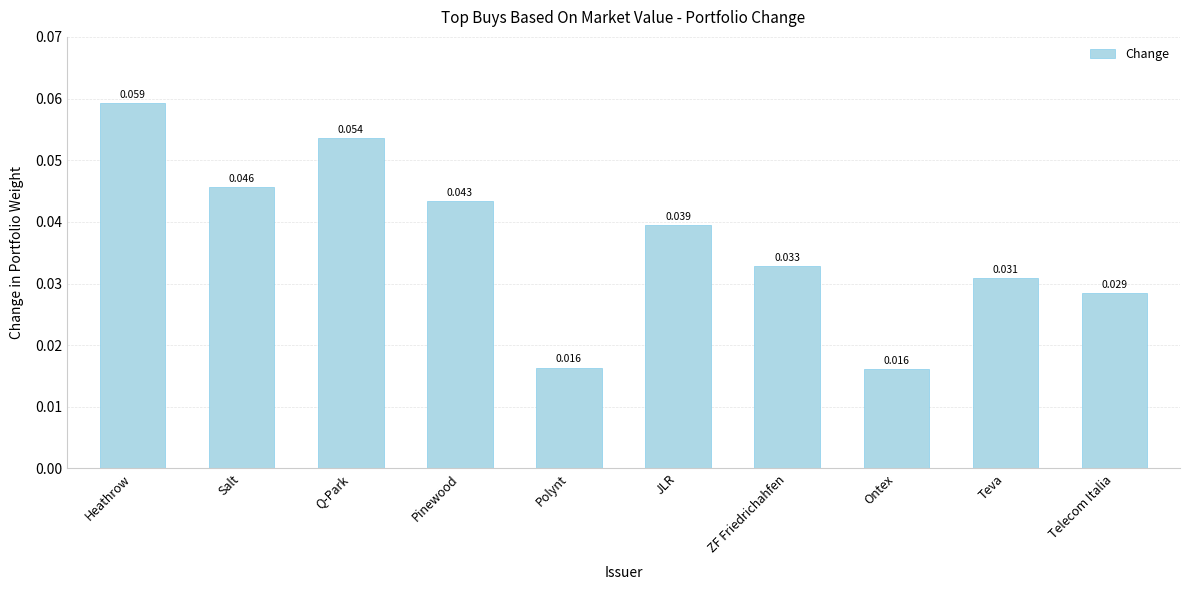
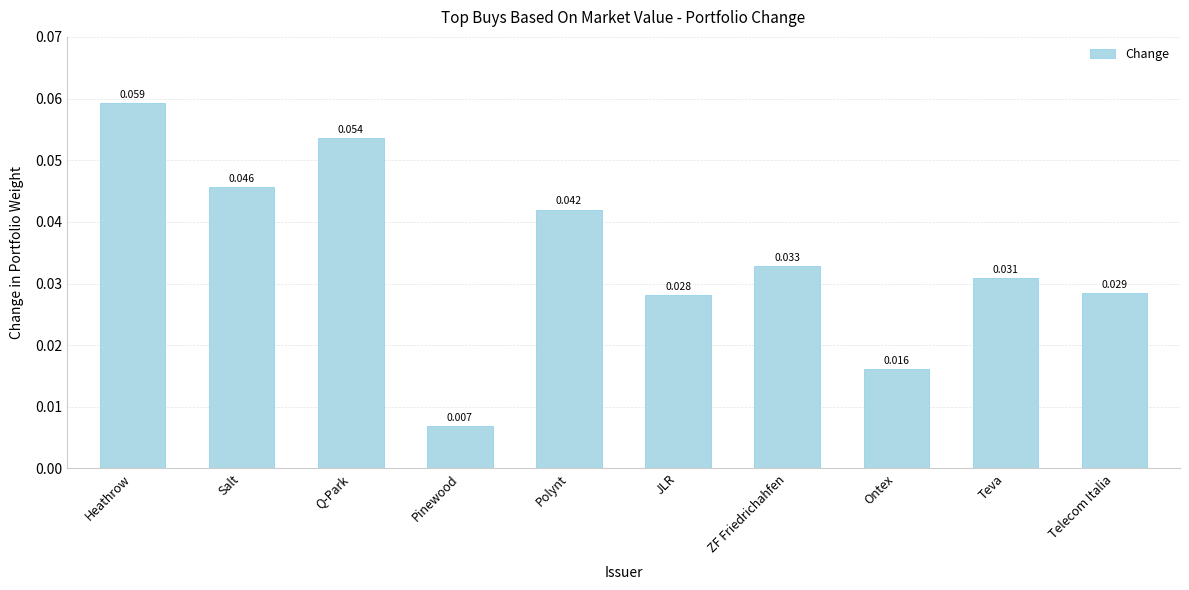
Pinewood: 0.043 -> 0.007
Polynt: 0.016 -> 0.042
JLR: 0.039 -> 0.028
